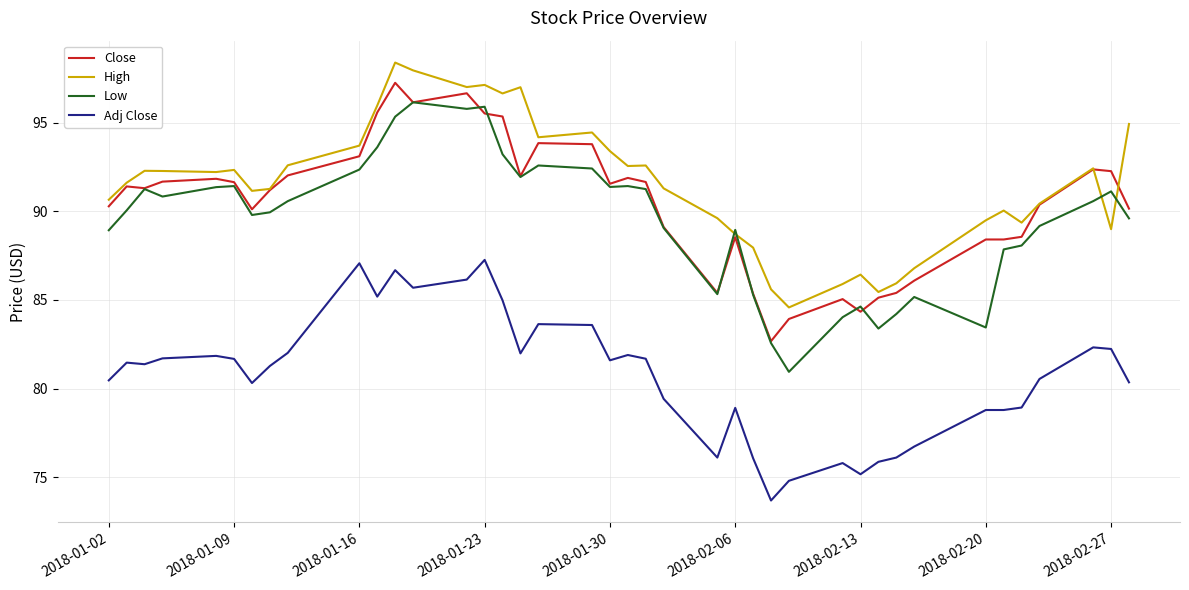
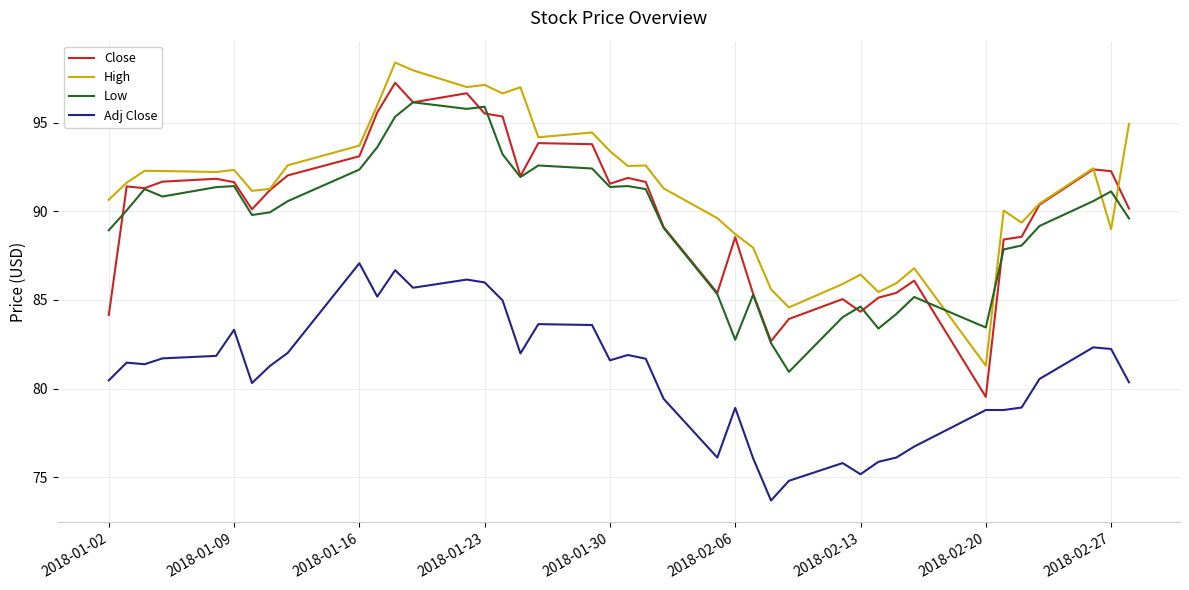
Close, 2018-01-02: 90.3 -> 84.2
Adj Close, 2018-01-09: 81.7 -> 83.3
Adj Close, 2018-01-23: 87.3 -> 86.0
Low, 2018-02-06: 89.0 -> 82.8
Close, 2018-02-20: 88.4 -> 79.5
High, 2018-02-20: 89.5 -> 81.3
